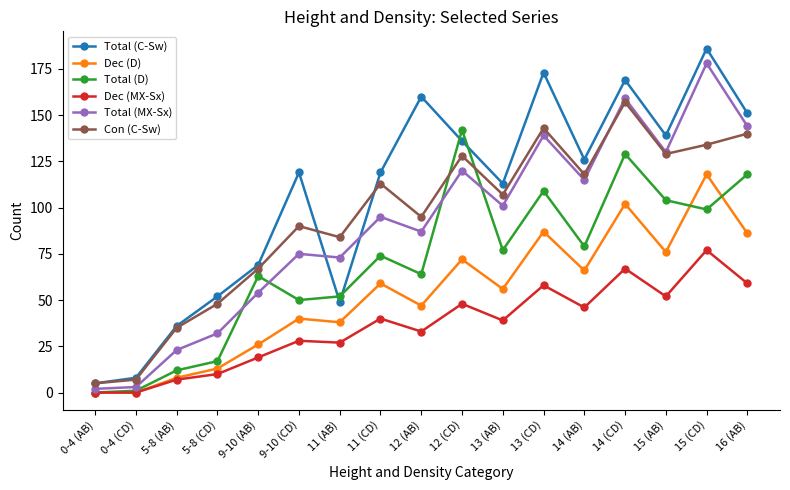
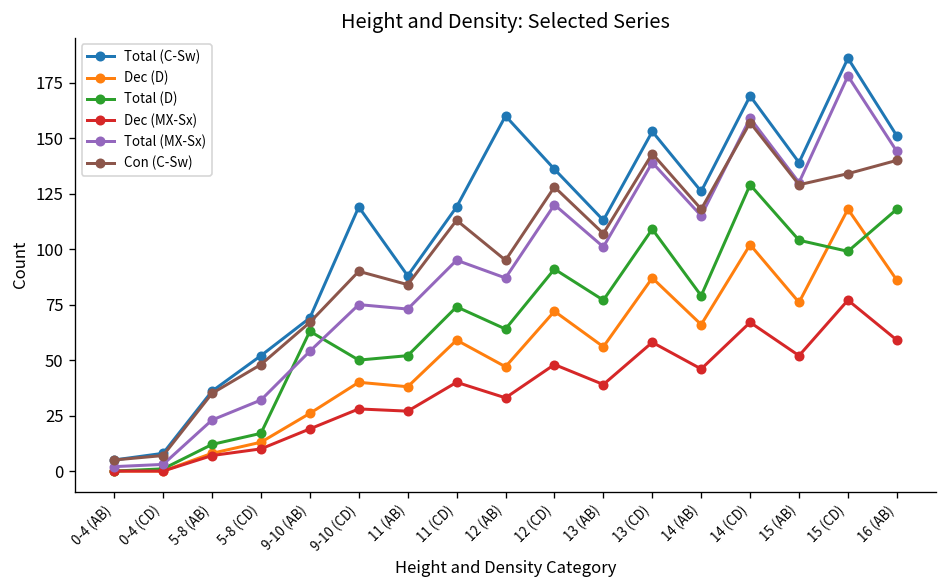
Total (C-Sw), 11 (AB): 49 -> 88
Total (D), 12 (CD): 142 -> 91
Total (C-Sw), 13 (CD): 173 -> 153
